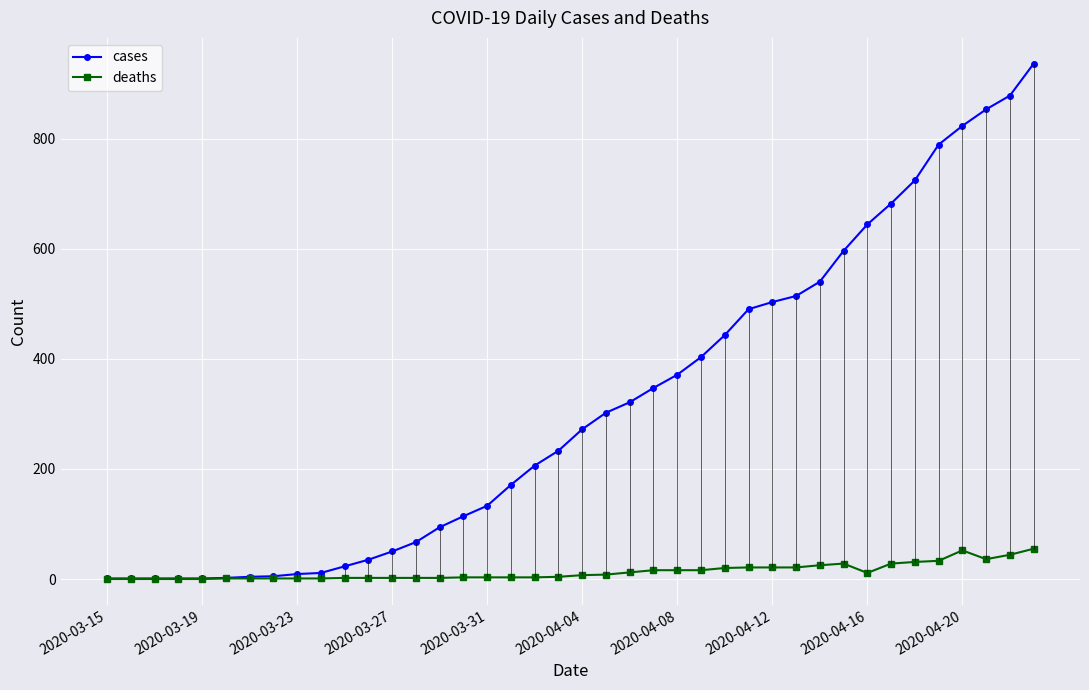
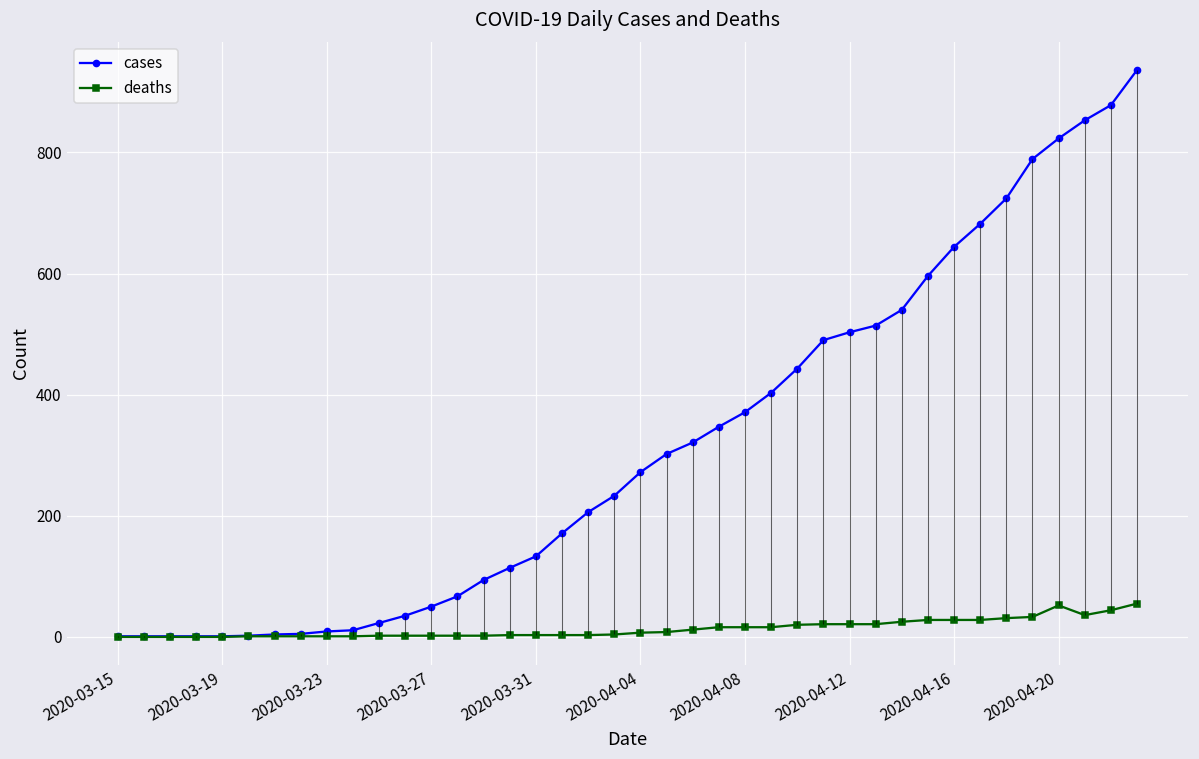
deaths, 2020-04-16: 10 -> 30
